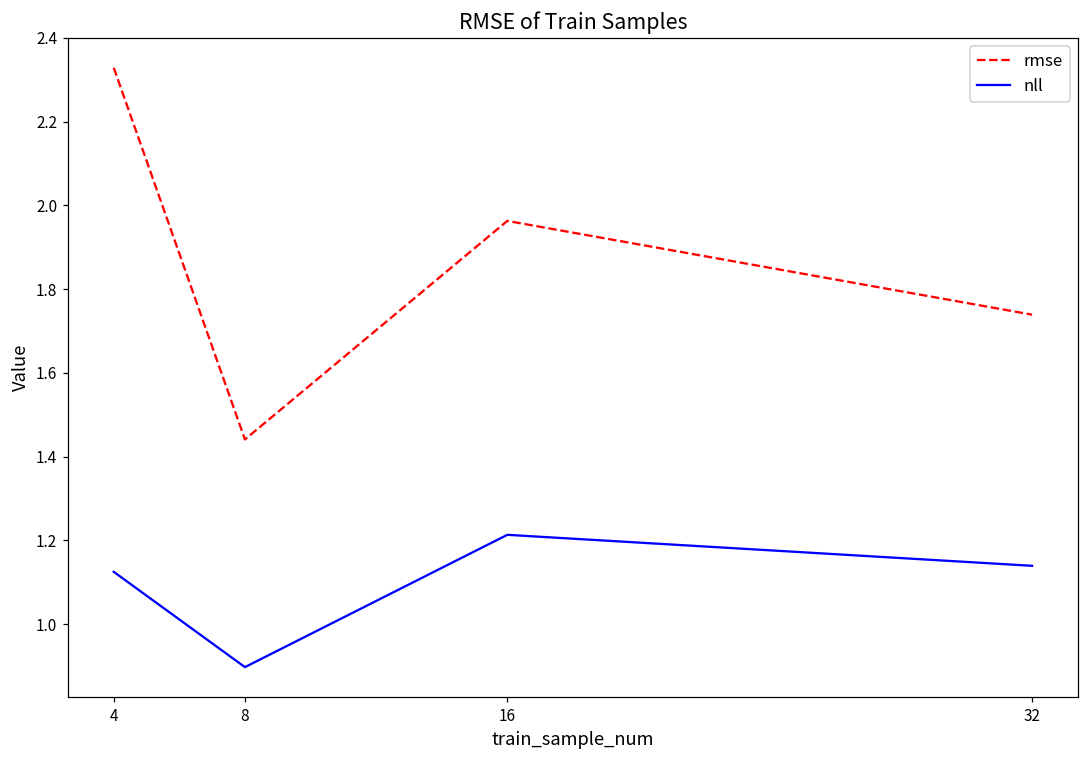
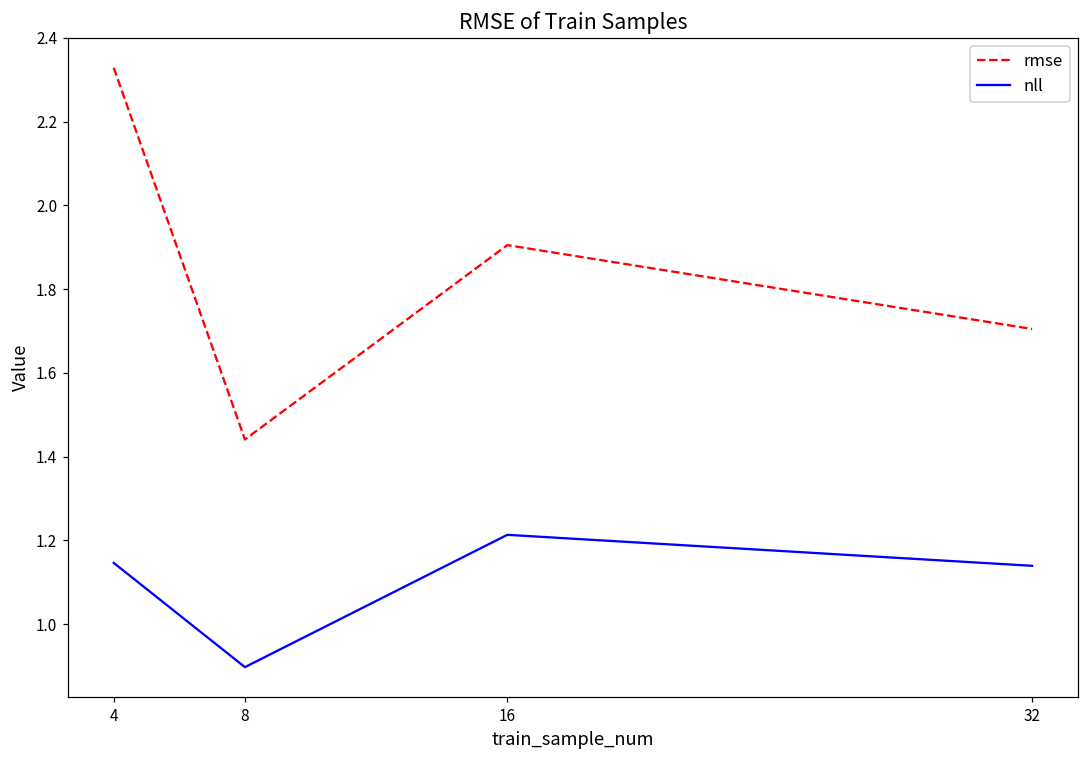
nll, 4: 1.12 -> 1.15
rmse, 16: 1.96 -> 1.90
rmse, 32: 1.74 -> 1.70
